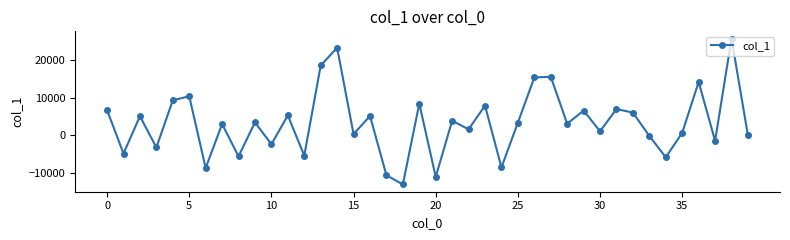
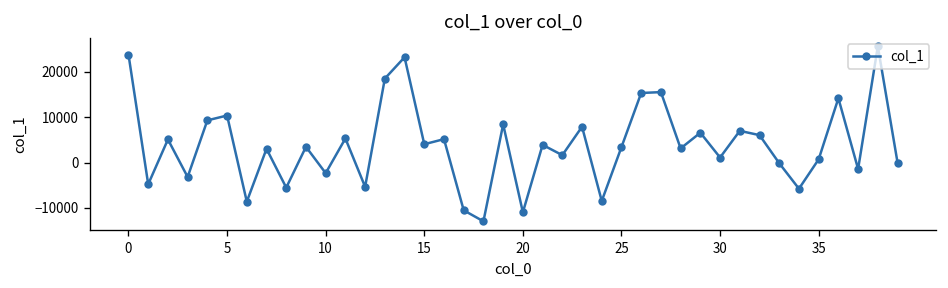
0: 7000 -> 24000
15: 0 -> 4000
